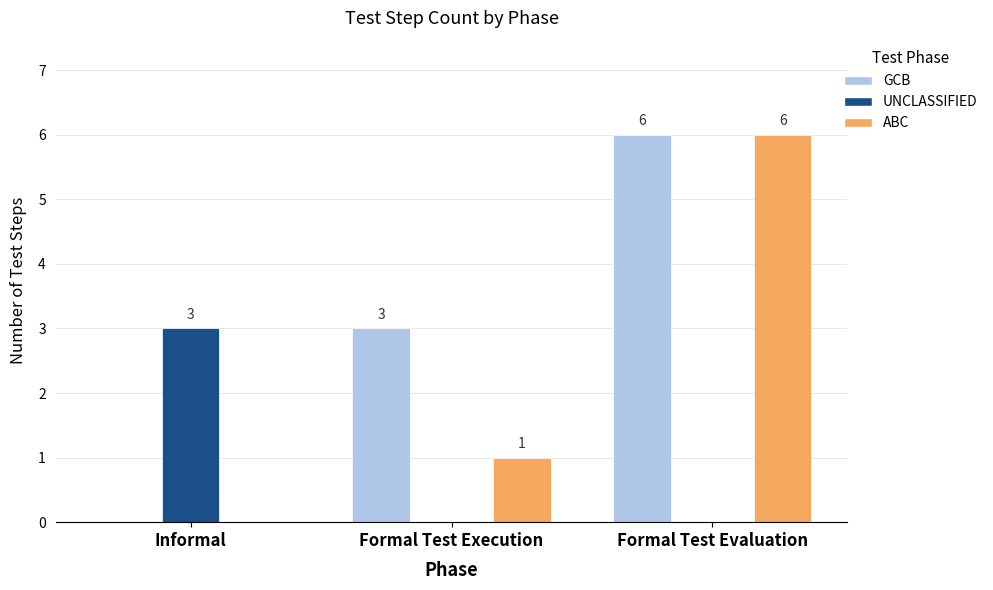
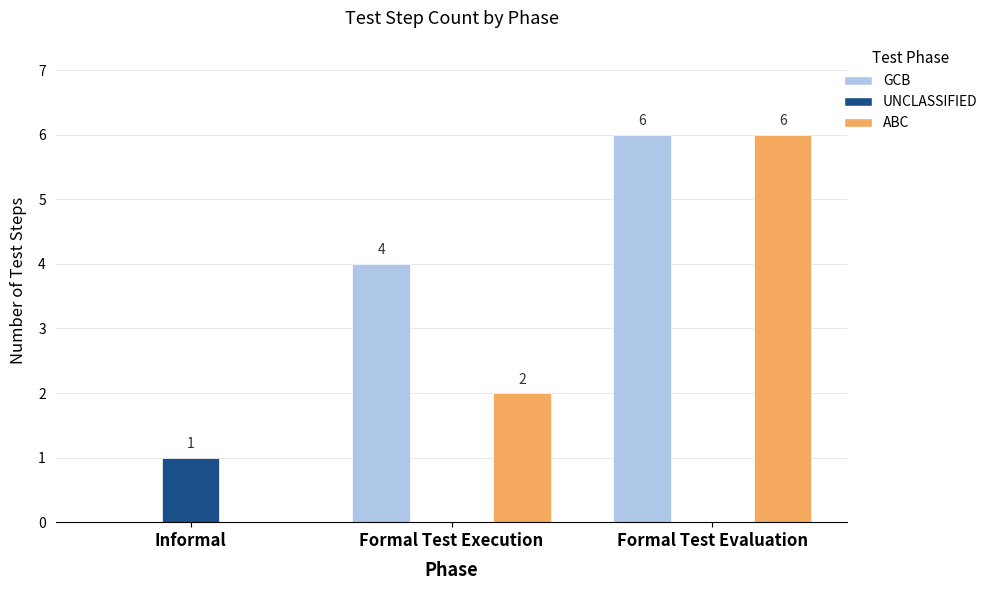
UNCLASSIFIED, Informal: 3 -> 1
GCB, Formal Test Execution: 3 -> 4
ABC, Formal Test Execution: 1 -> 2
